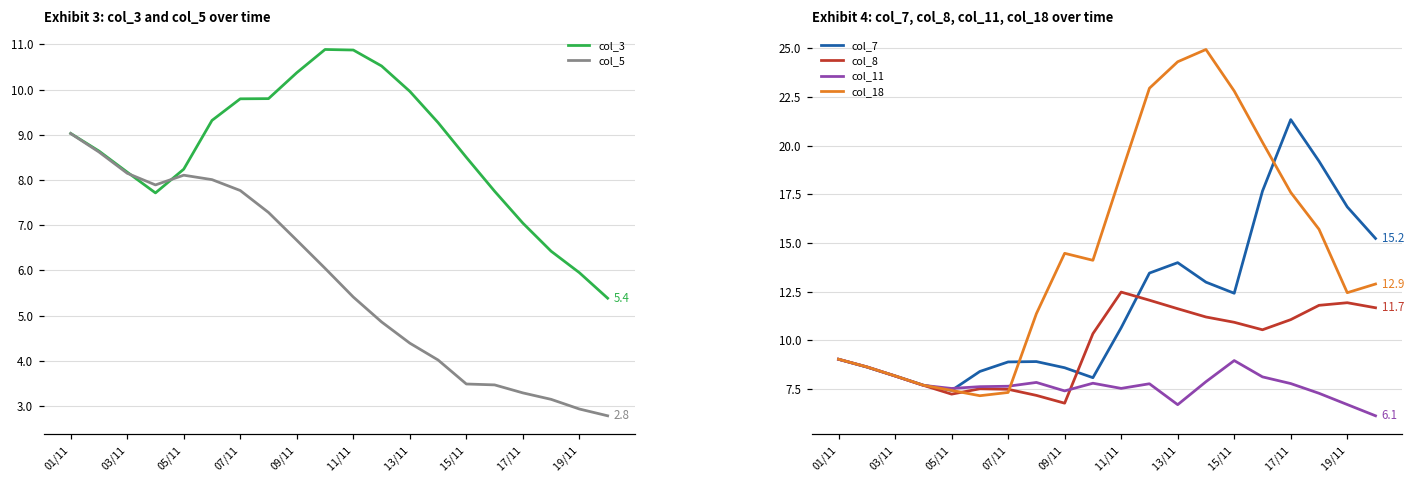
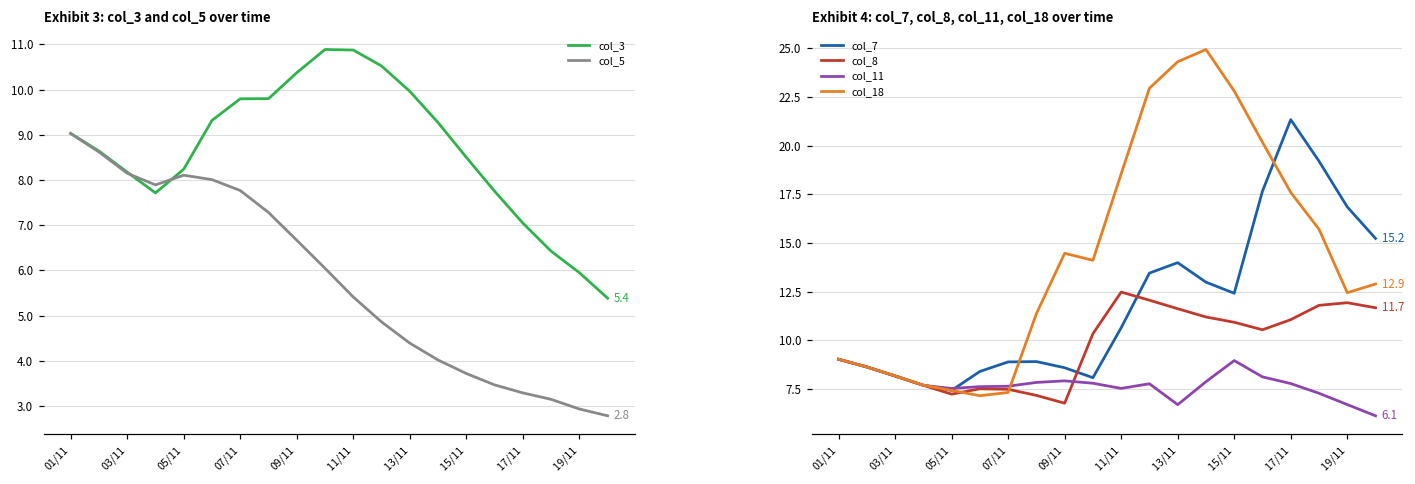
Exhibit 3: col_3 and col_5 over time, col_5, 15/11: 3.5 -> 3.7
Exhibit 4: col_7, col_8, col_11, col_18 over time, col_11, 09/11: 7.4 -> 7.9
